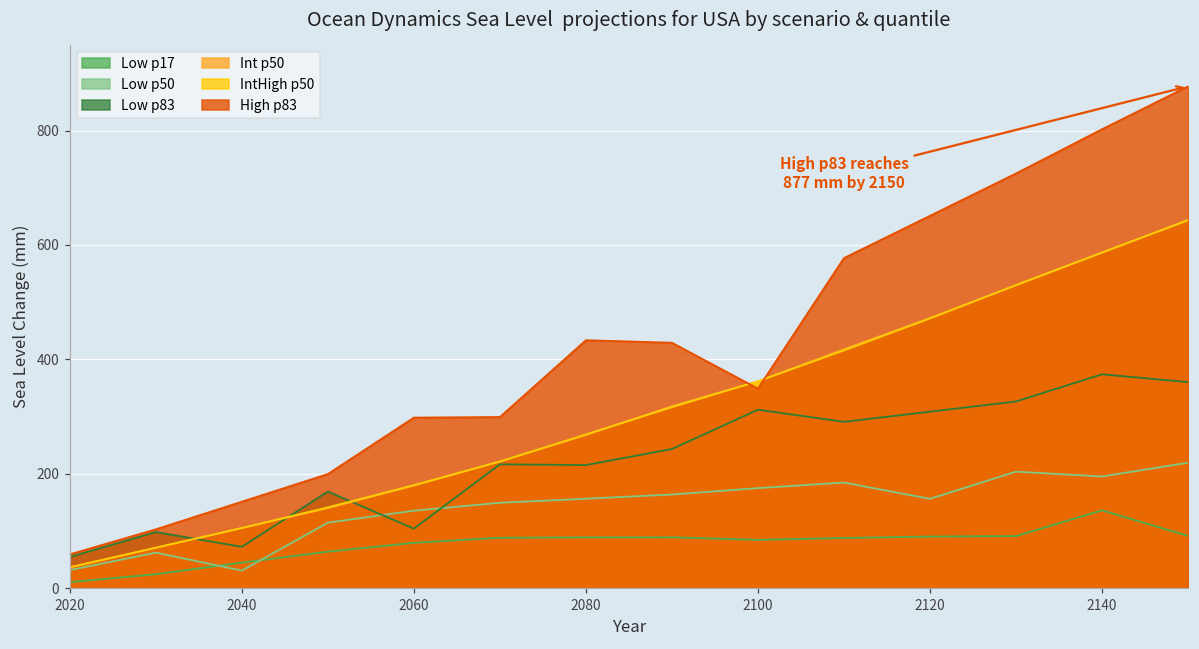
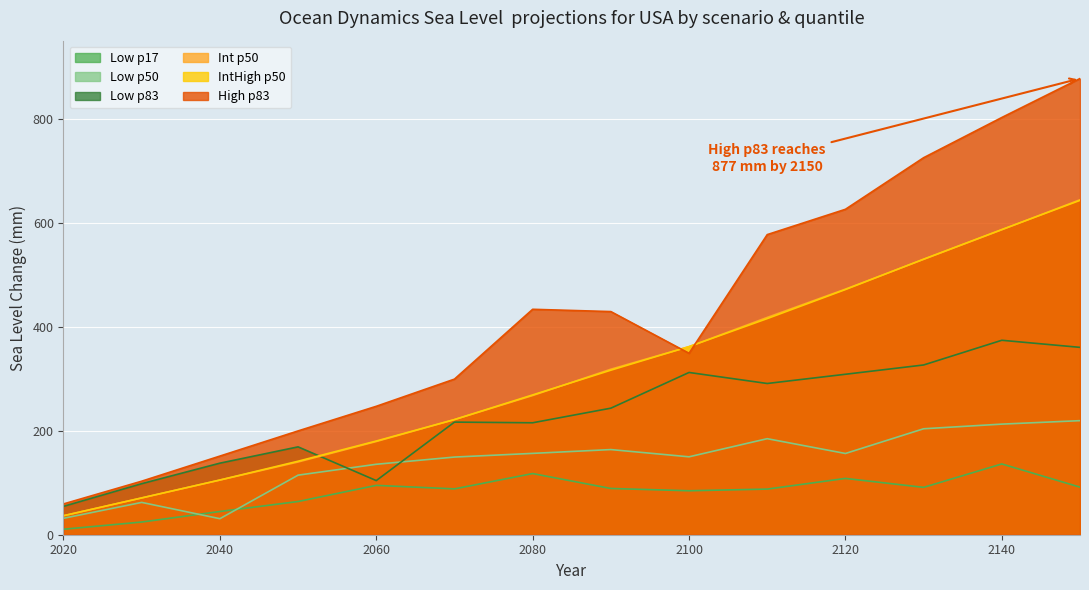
Low p83, 2040: 70 -> 140
Low p17, 2060: 80 -> 90
High p83, 2060: 300 -> 250
Low p17, 2080: 90 -> 120
Low p50, 2100: 170 -> 150
Low p17, 2120: 90 -> 110
High p83, 2120: 650 -> 630
Low p50, 2140: 200 -> 210
